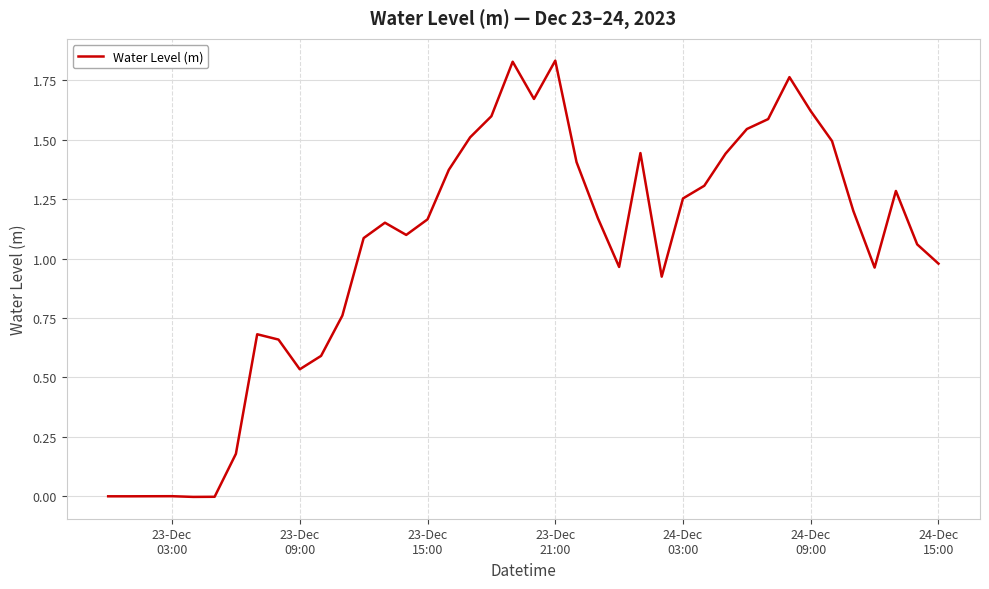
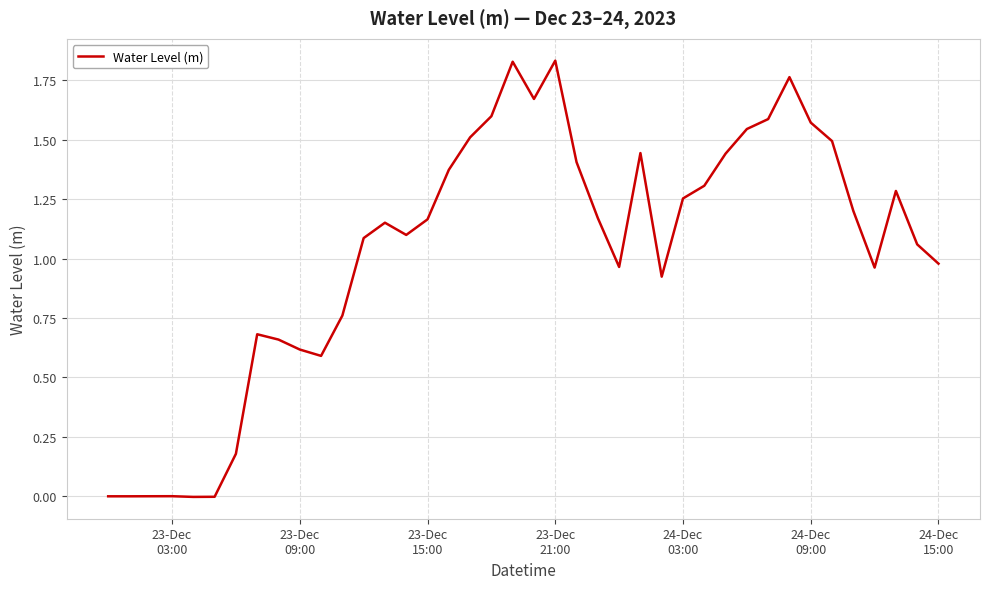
23-Dec 09:00: 0.53 -> 0.62
24-Dec 09:00: 1.62 -> 1.57
